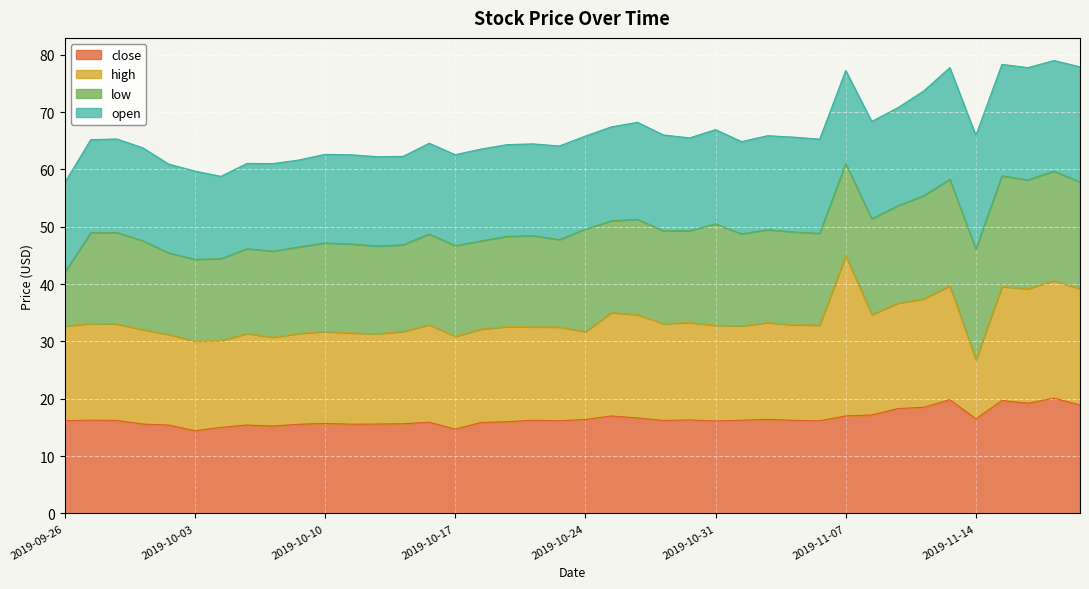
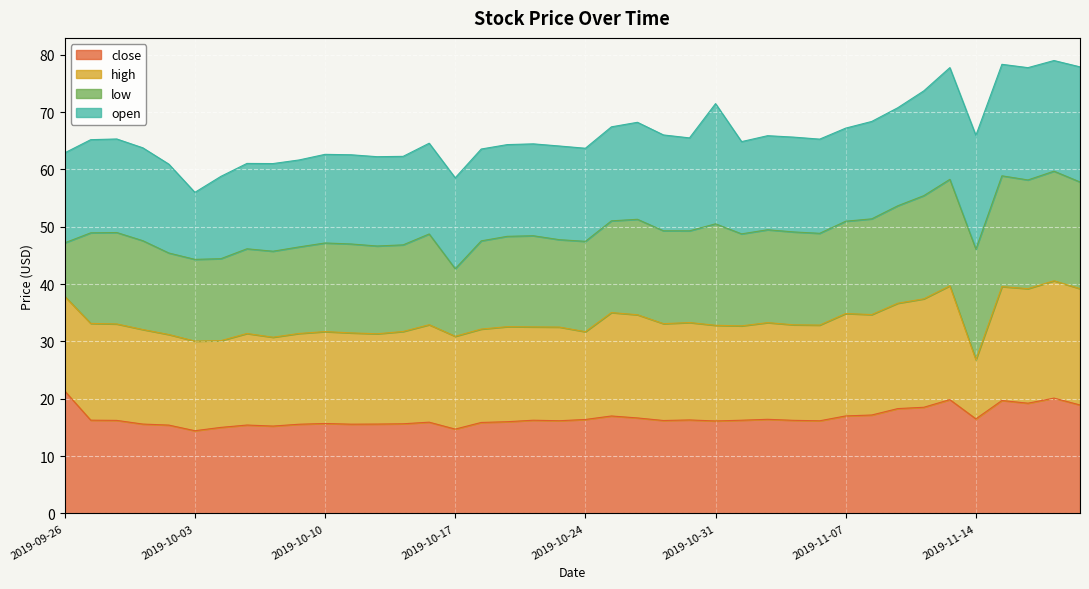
close, 2019-09-26: 16 -> 21
open, 2019-10-03: 15 -> 12
low, 2019-10-17: 16 -> 12
low, 2019-10-24: 18 -> 16
open, 2019-10-31: 16 -> 21
high, 2019-11-07: 28 -> 18
